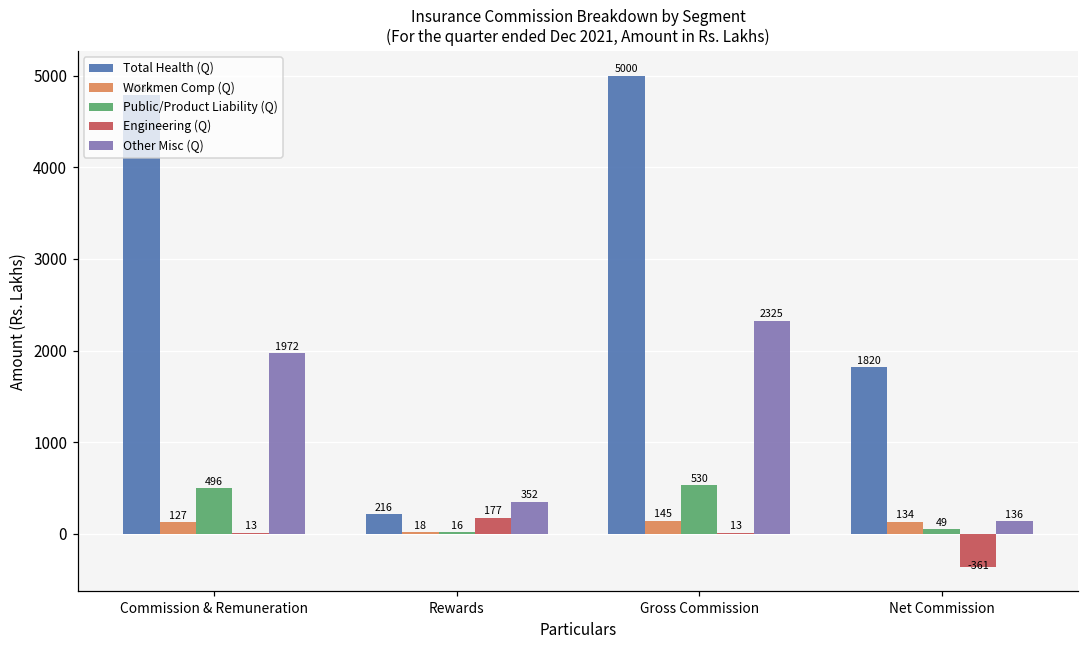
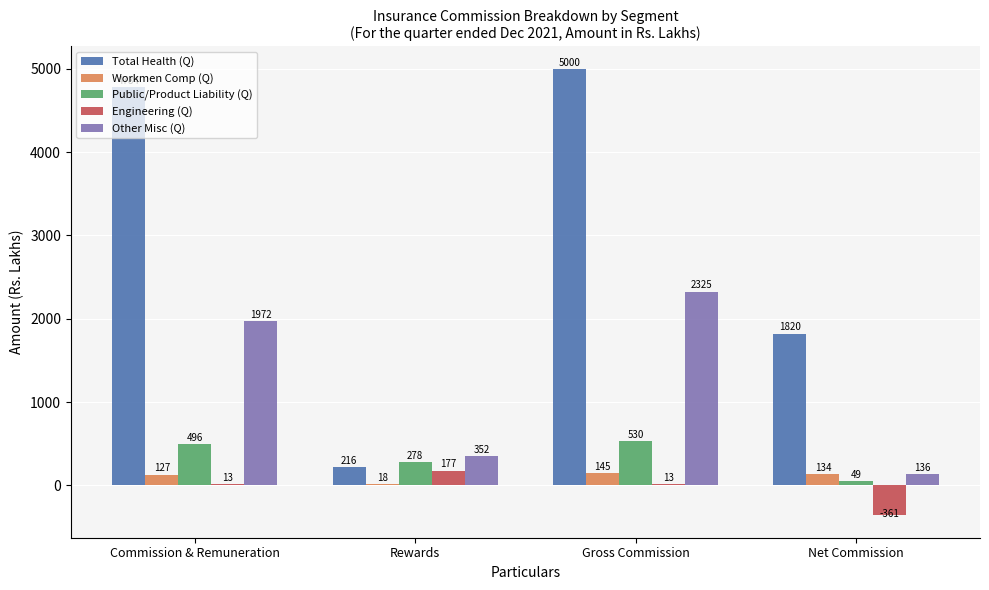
Public/Product Liability (Q), Rewards: 16 -> 278
